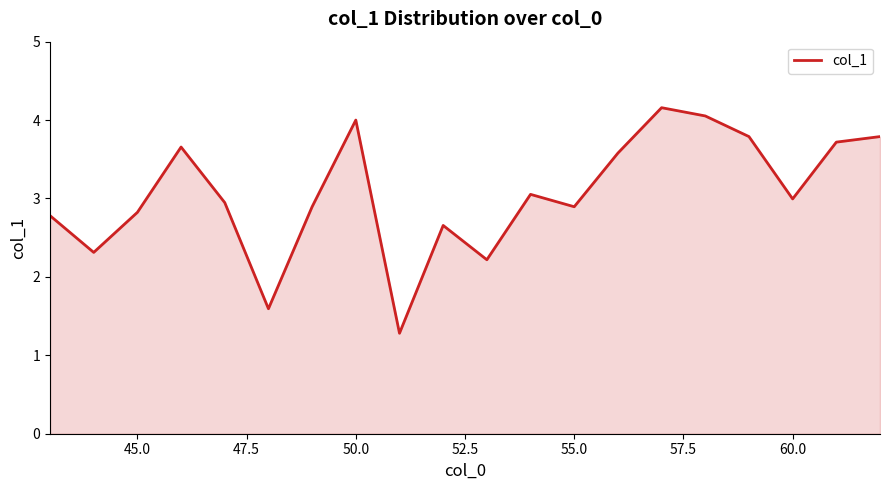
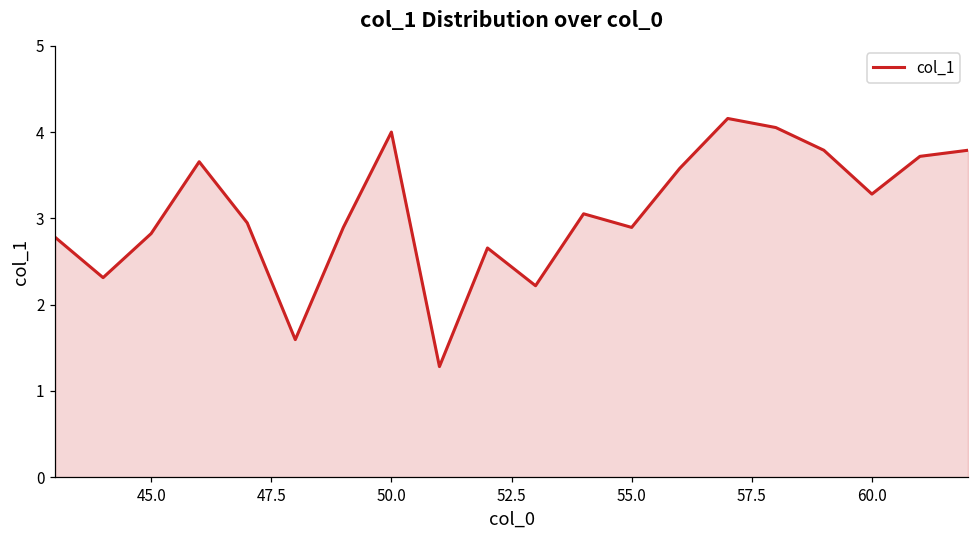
60.0: 3.0 -> 3.3
